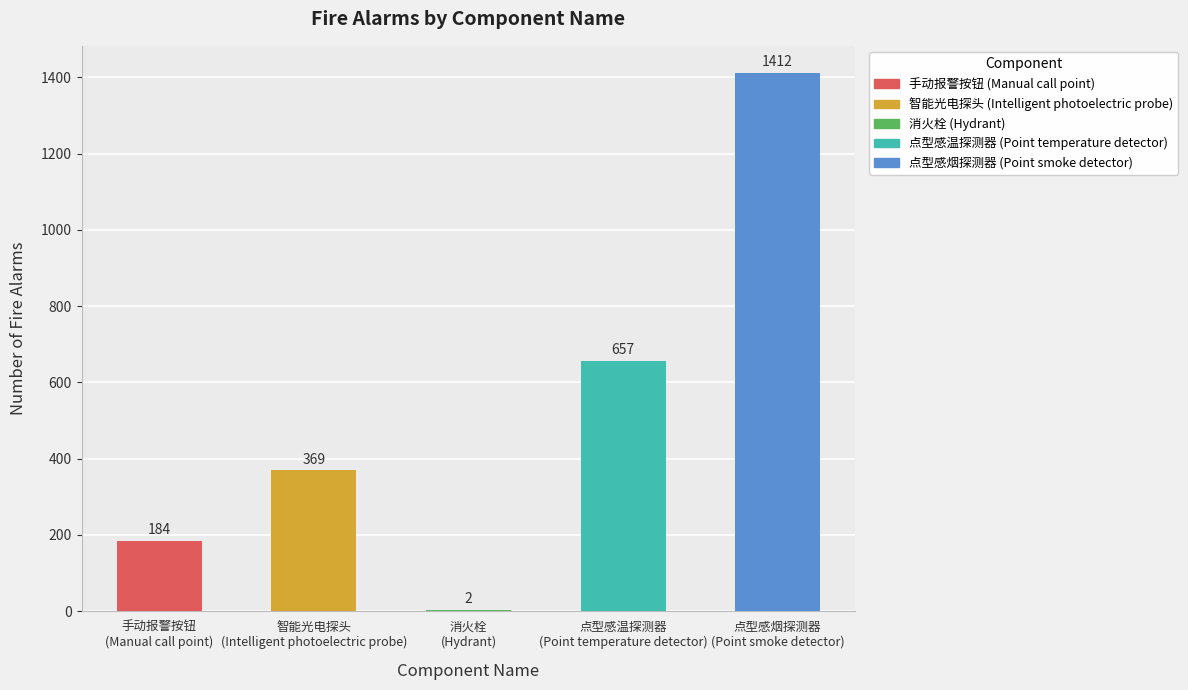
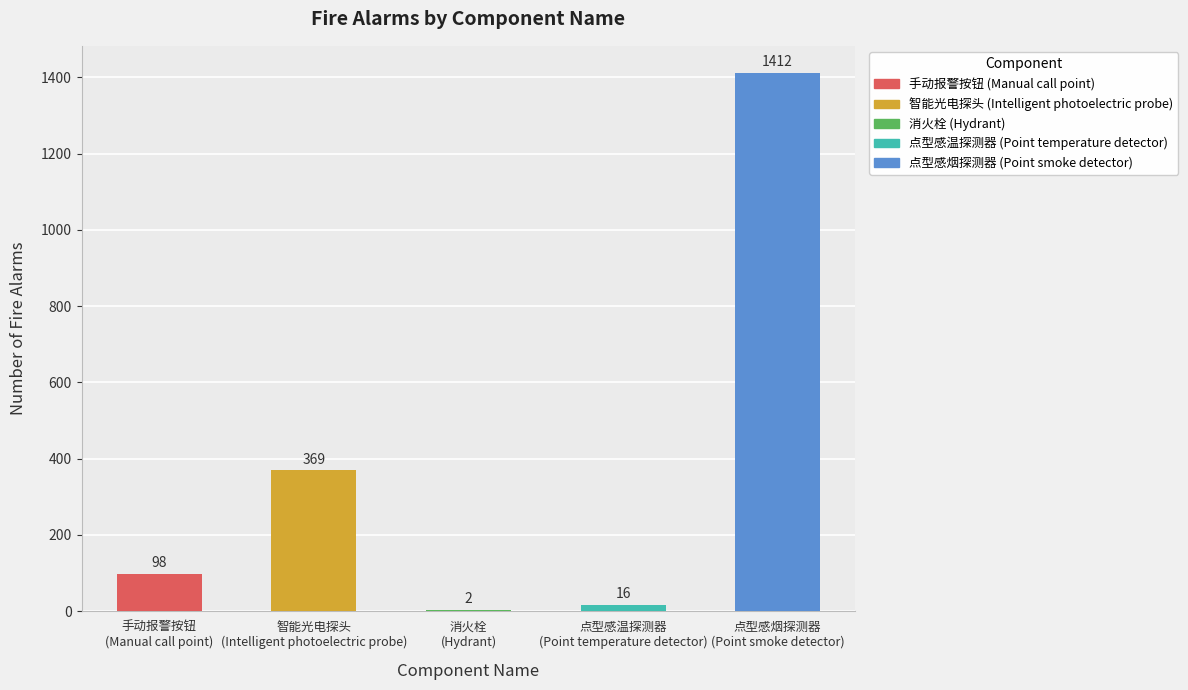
手动报警按钮 (Manual call point): 184 -> 98
点型感温探测器 (Point temperature detector): 657 -> 16
